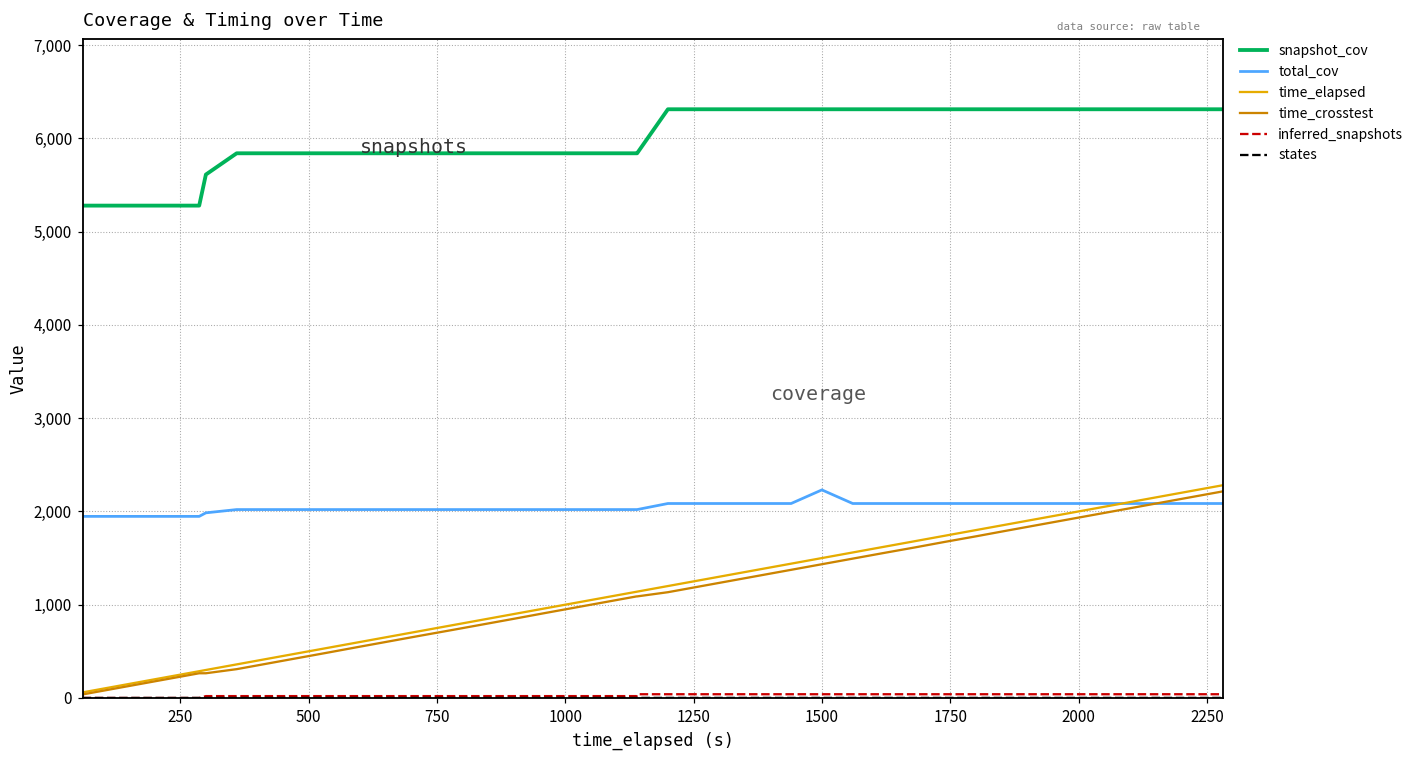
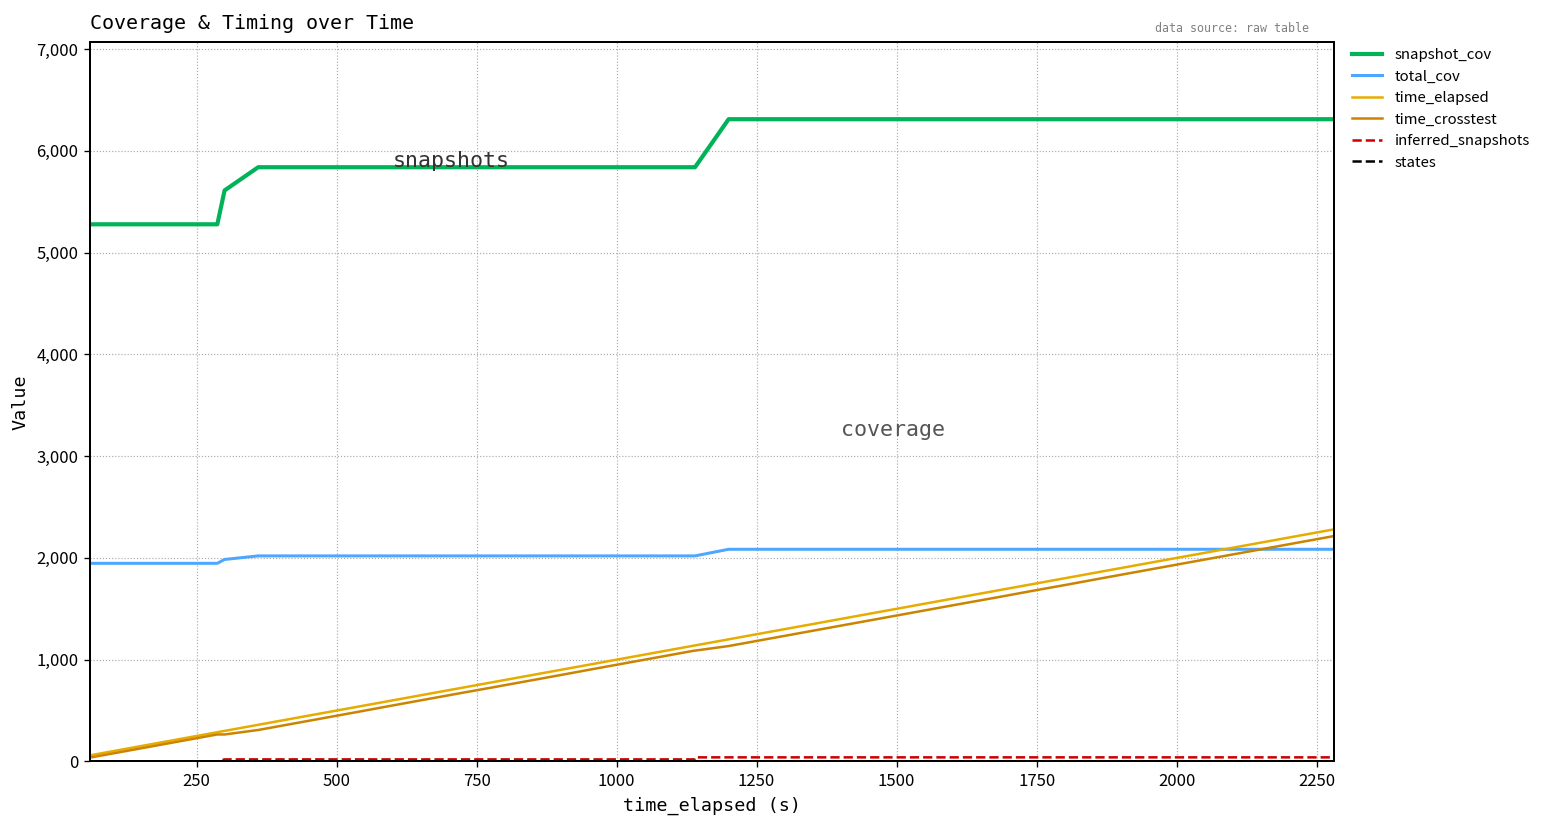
total_cov, 1500: 2,200 -> 2,100
